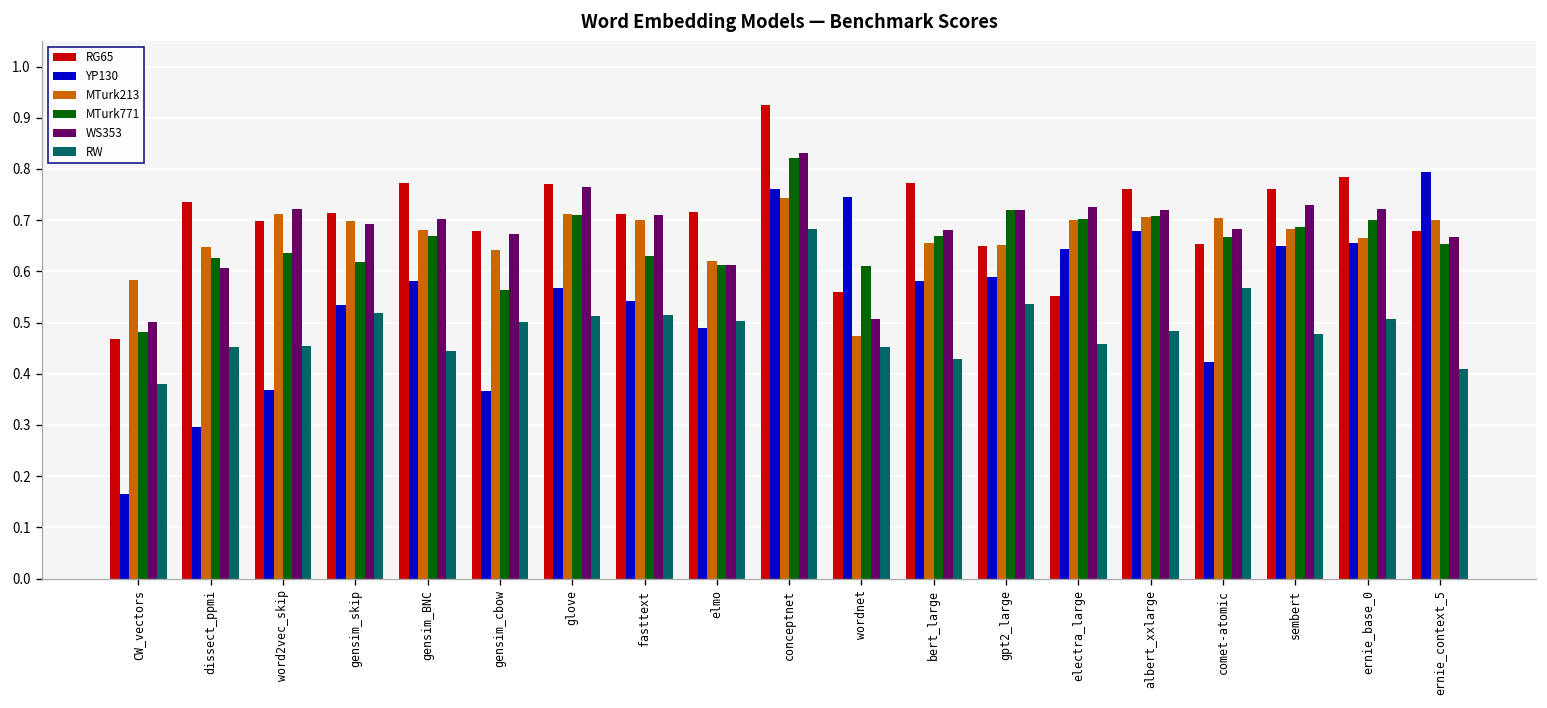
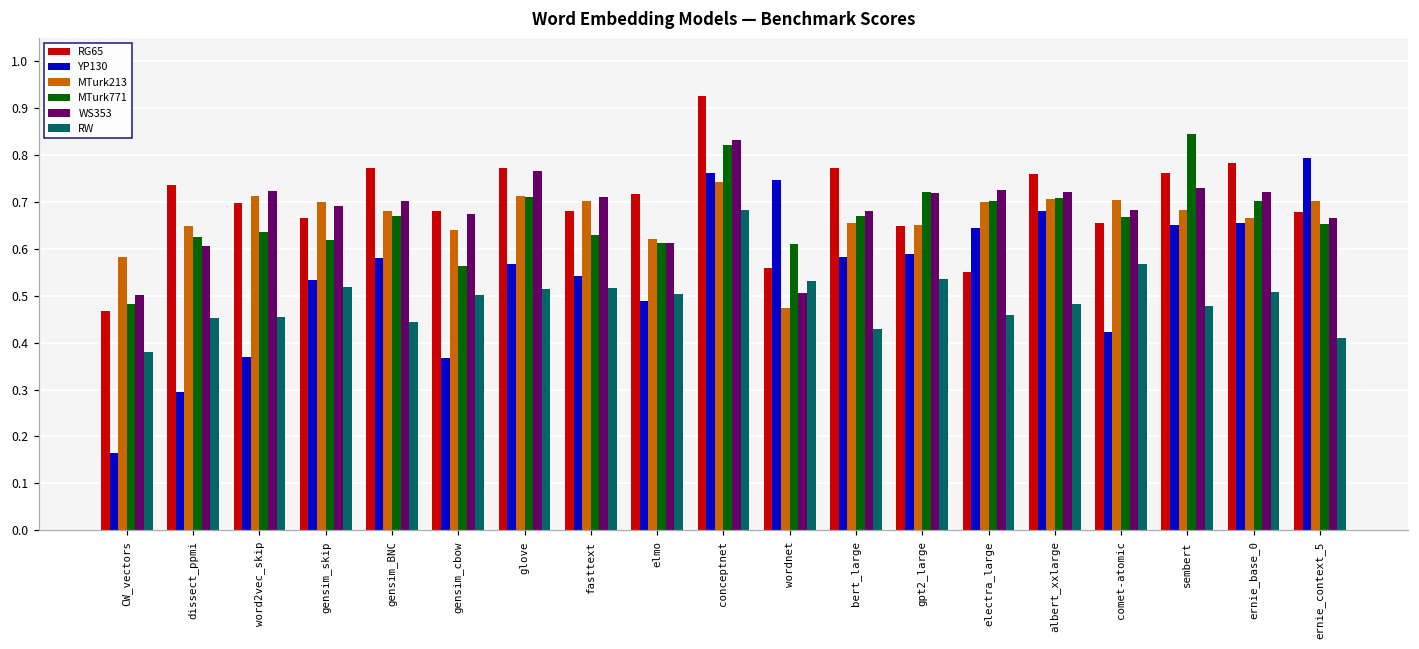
RG65, gensim_skip: 0.71 -> 0.67
RG65, fasttext: 0.71 -> 0.68
RW, wordnet: 0.45 -> 0.53
MTurk771, sembert: 0.69 -> 0.85
